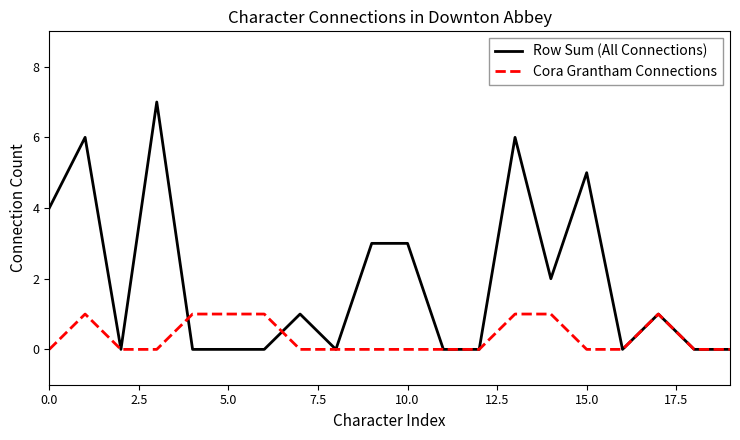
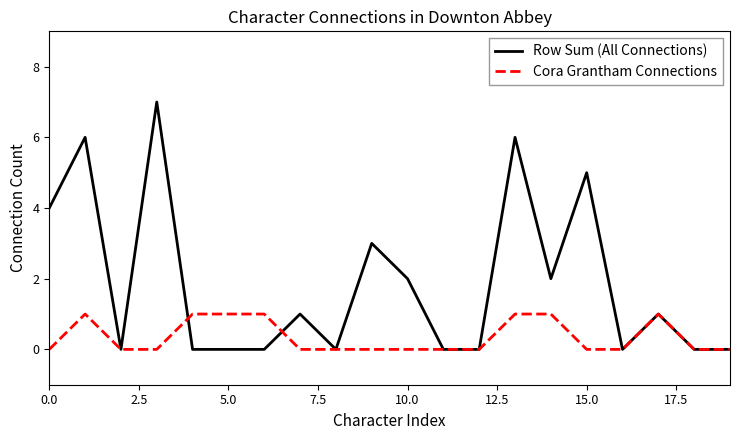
Row Sum (All Connections), 10.0: 3 -> 2
